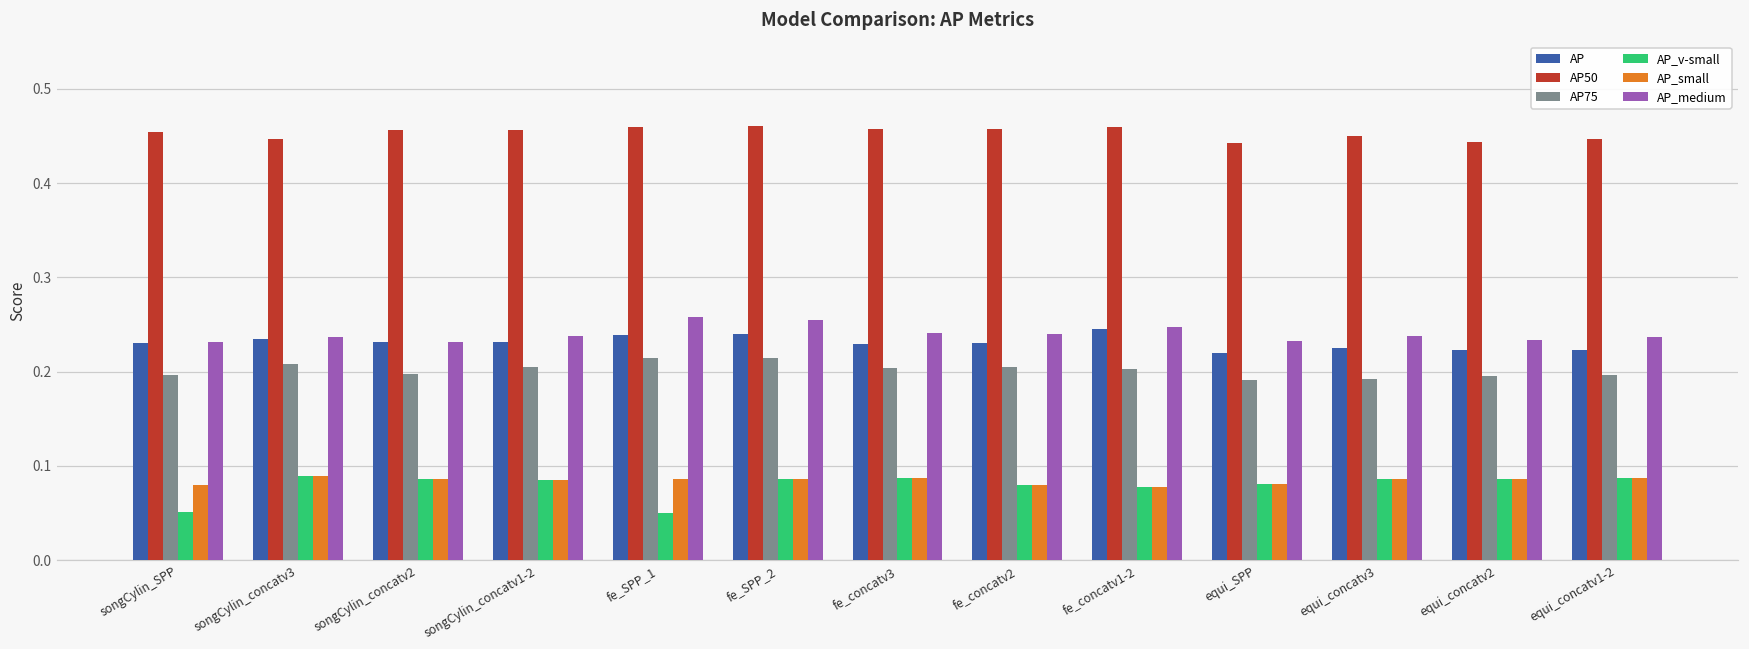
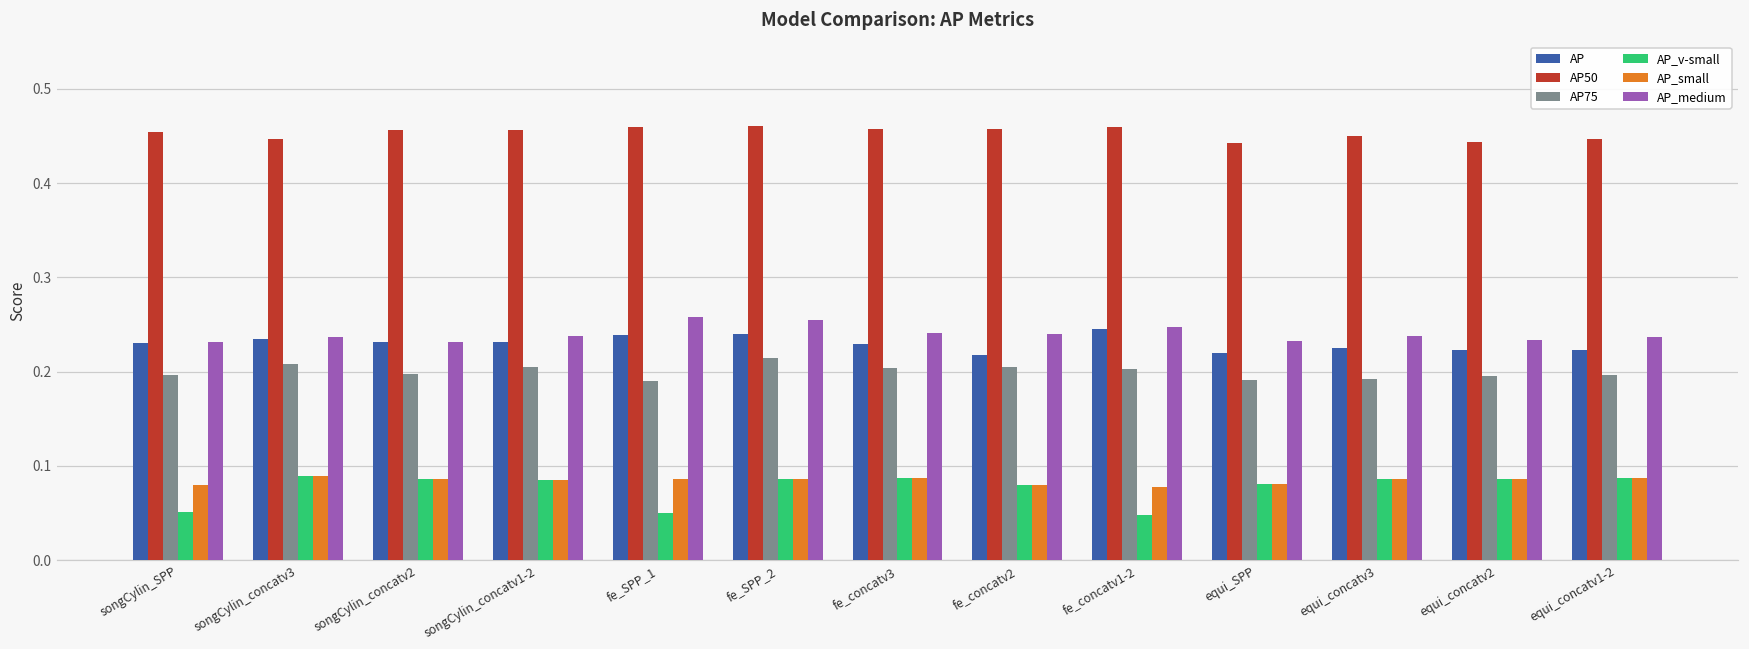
AP75, fe_SPP_1: 0.21 -> 0.19
AP, fe_concatv2: 0.23 -> 0.22
AP_v-small, fe_concatv1-2: 0.08 -> 0.05
